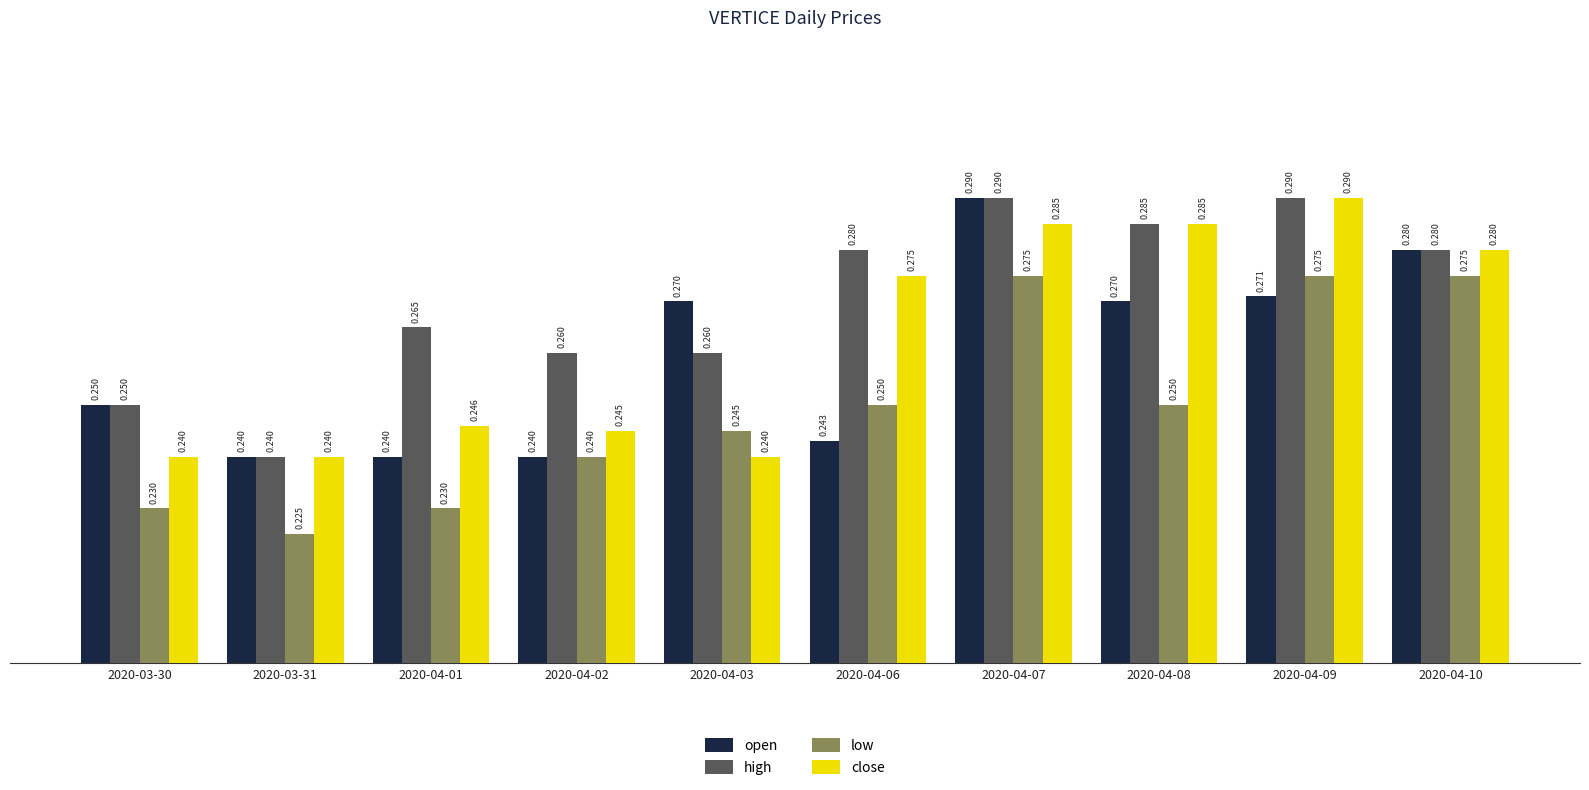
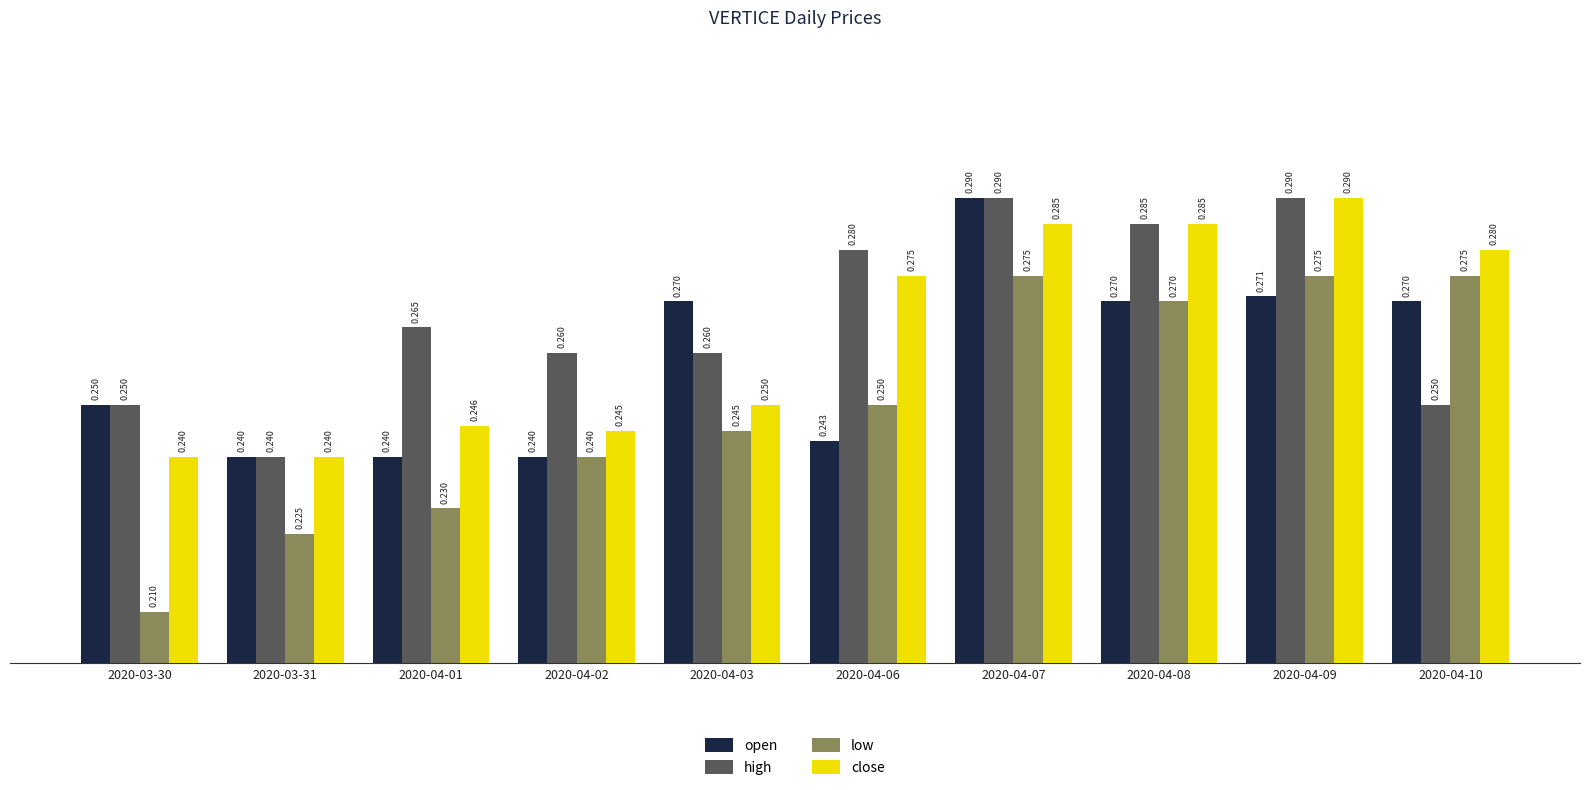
low, 2020-03-30: 0.230 -> 0.210
close, 2020-04-03: 0.240 -> 0.250
low, 2020-04-08: 0.250 -> 0.270
open, 2020-04-10: 0.280 -> 0.270
high, 2020-04-10: 0.280 -> 0.250
